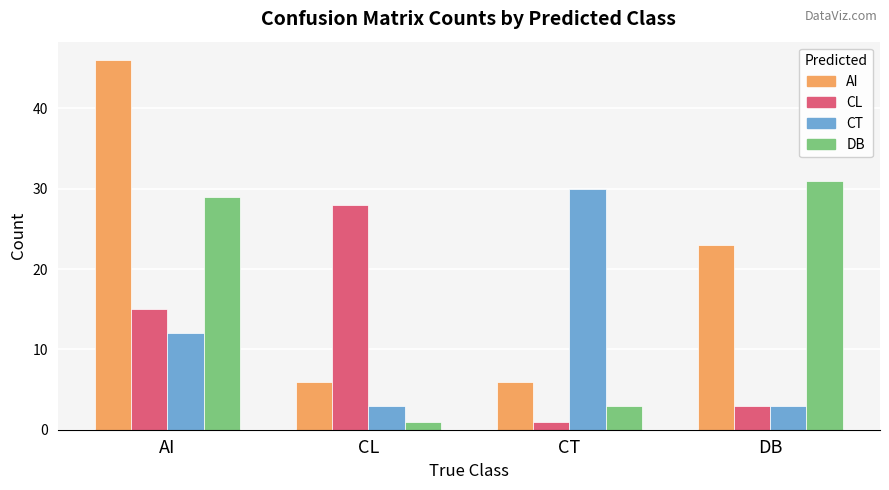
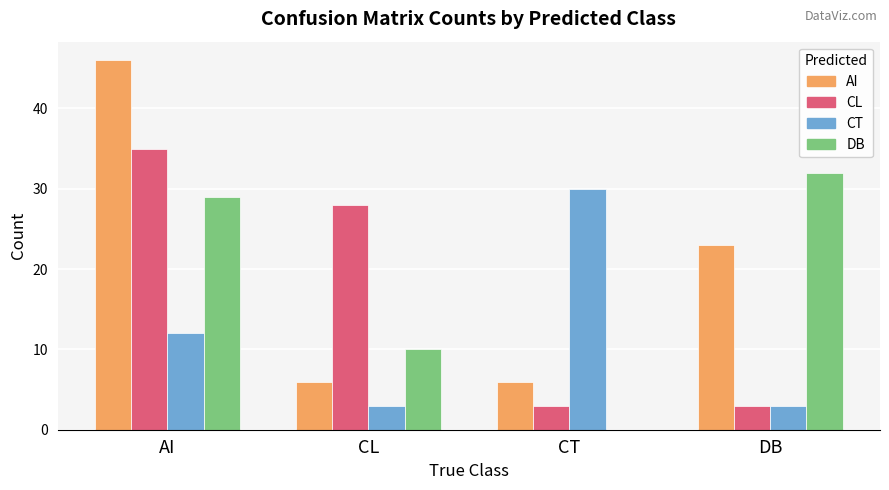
CL, AI: 15 -> 35
DB, CL: 1 -> 10
CL, CT: 1 -> 3
DB, CT: 3 -> 0
DB, DB: 31 -> 32
